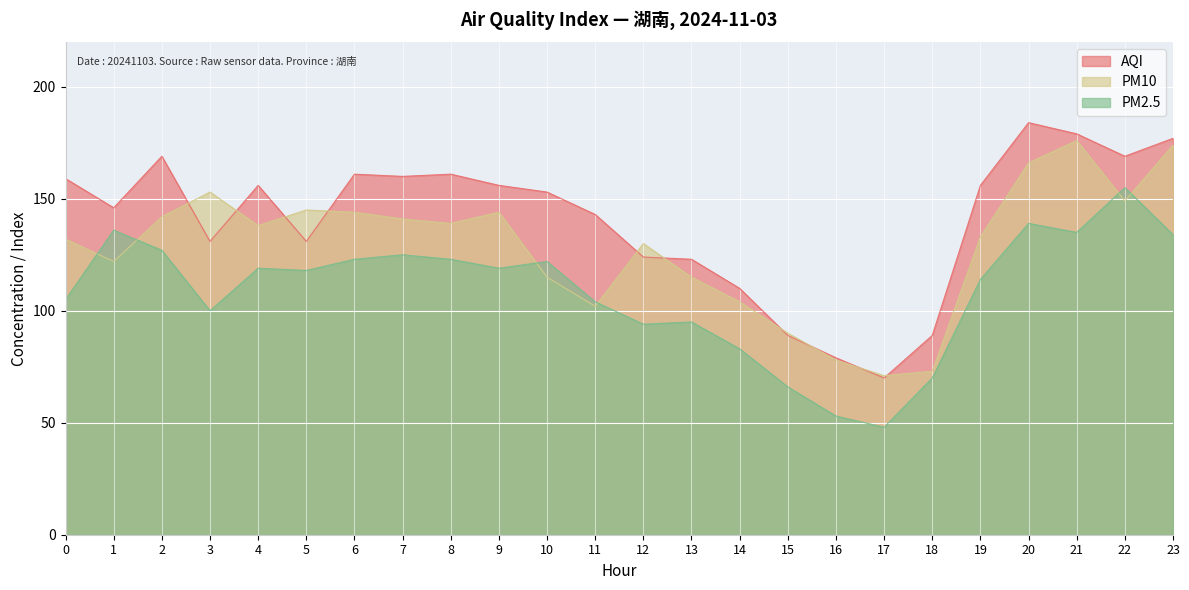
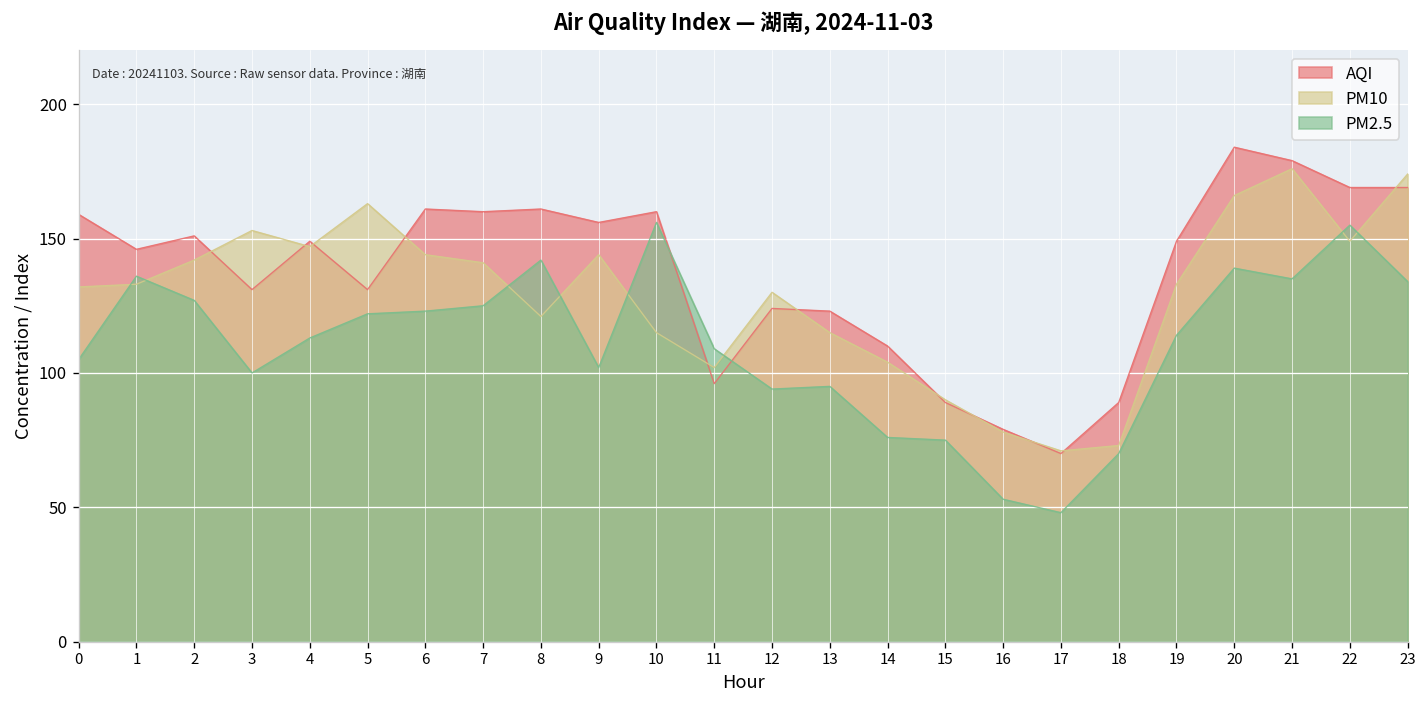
PM10, 1: 122 -> 133
AQI, 2: 169 -> 151
AQI, 4: 156 -> 149
PM10, 4: 138 -> 147
PM2.5, 4: 119 -> 113
PM10, 5: 145 -> 163
PM2.5, 5: 118 -> 122
PM10, 8: 139 -> 121
PM2.5, 8: 123 -> 142
PM2.5, 9: 119 -> 102
AQI, 10: 153 -> 160
PM2.5, 10: 122 -> 156
AQI, 11: 143 -> 96
PM2.5, 11: 104 -> 109
PM2.5, 14: 83 -> 76
PM2.5, 15: 66 -> 75
AQI, 19: 156 -> 149
AQI, 23: 177 -> 169
